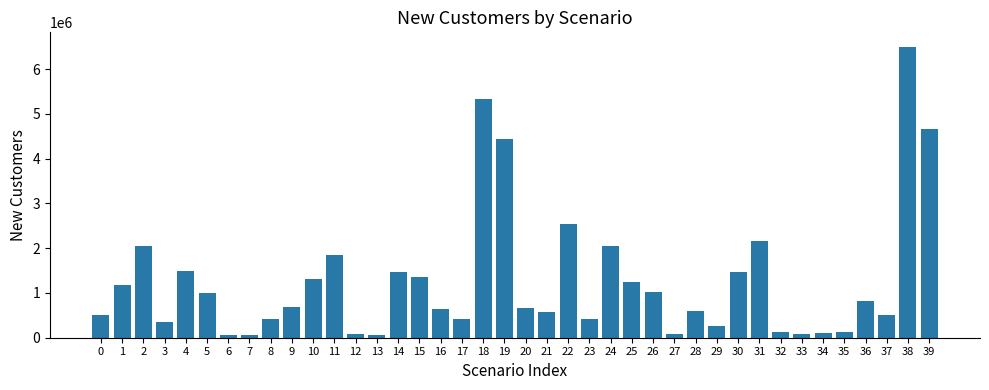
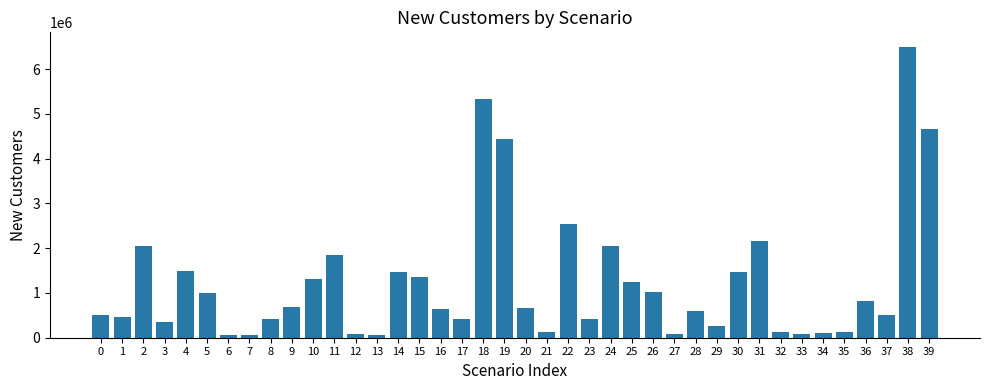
1: 1200000 -> 500000
21: 600000 -> 100000
